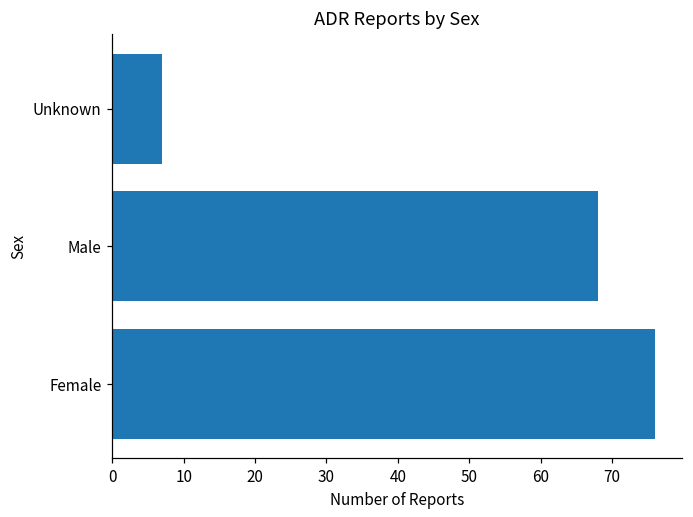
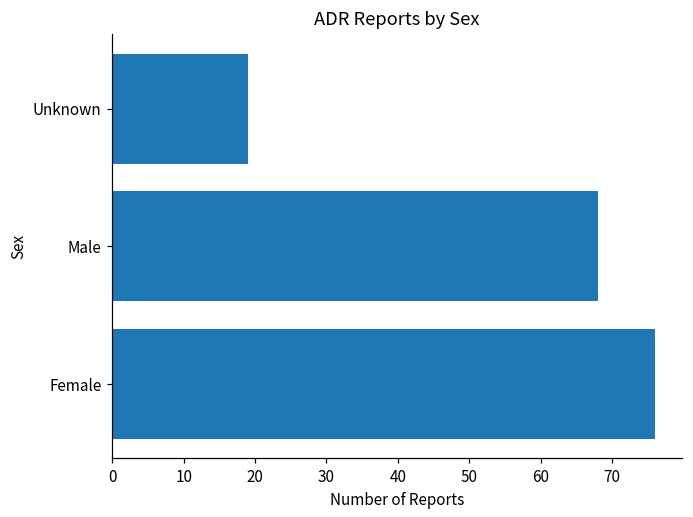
Unknown: 7 -> 19
